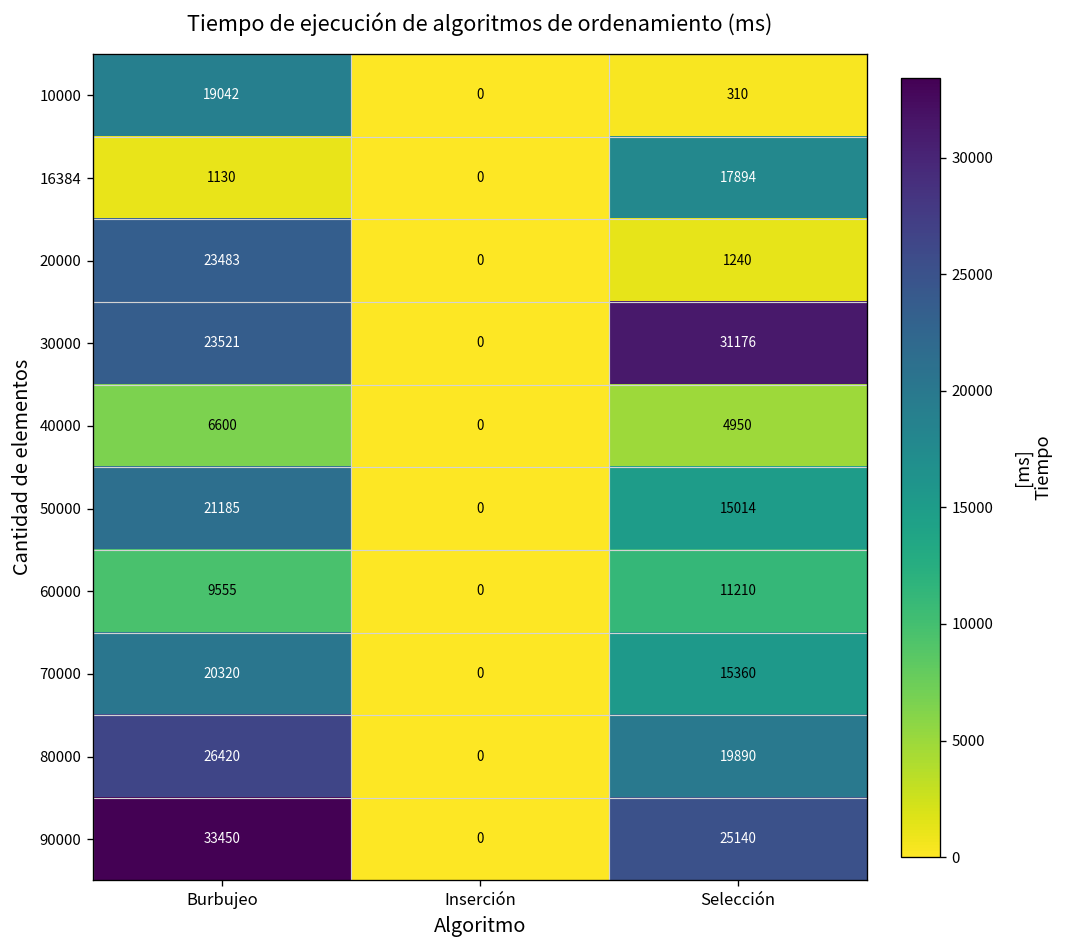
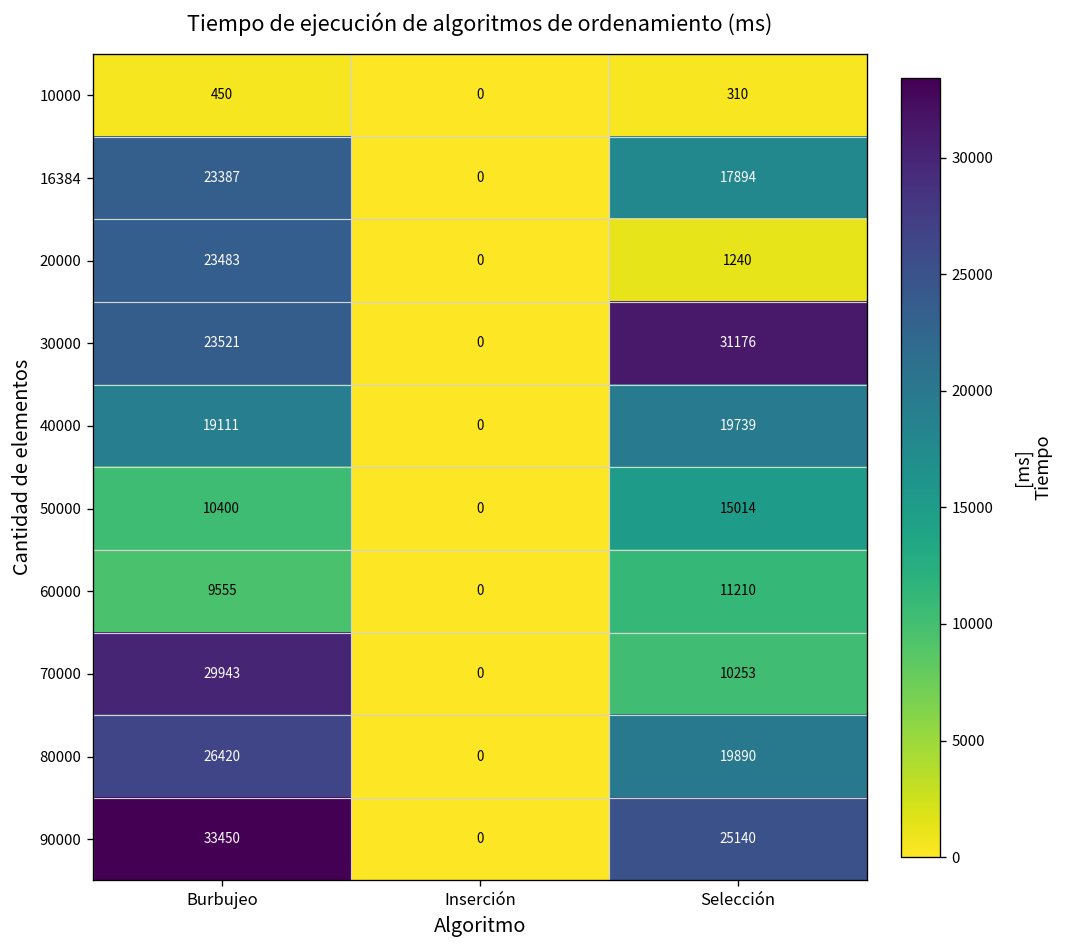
10000, Burbujeo: 19042 -> 450
16384, Burbujeo: 1130 -> 23387
40000, Burbujeo: 6600 -> 19111
40000, Selección: 4950 -> 19739
50000, Burbujeo: 21185 -> 10400
70000, Burbujeo: 20320 -> 29943
70000, Selección: 15360 -> 10253
